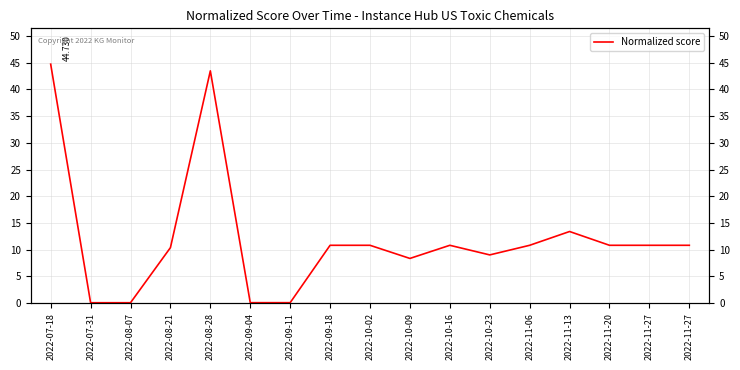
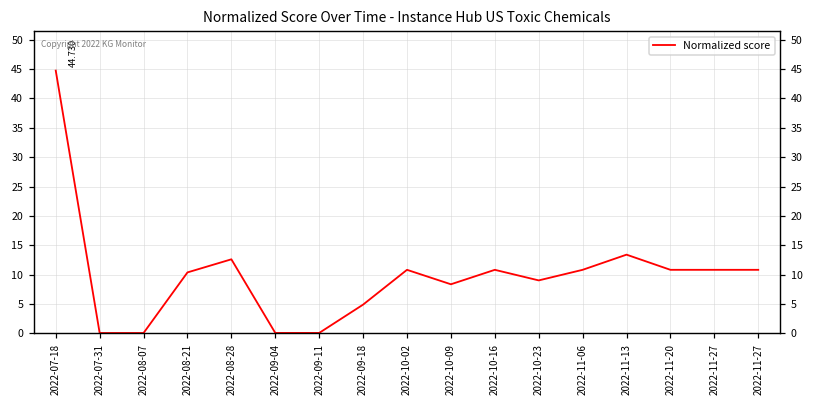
2022-08-28: 43 -> 13
2022-09-18: 11 -> 5
